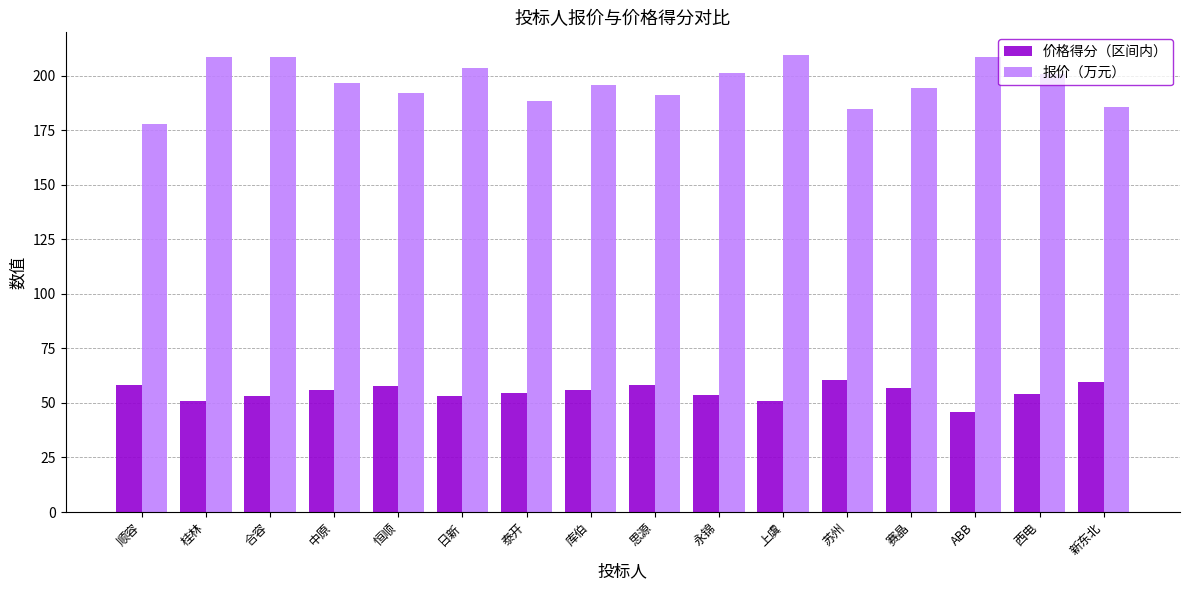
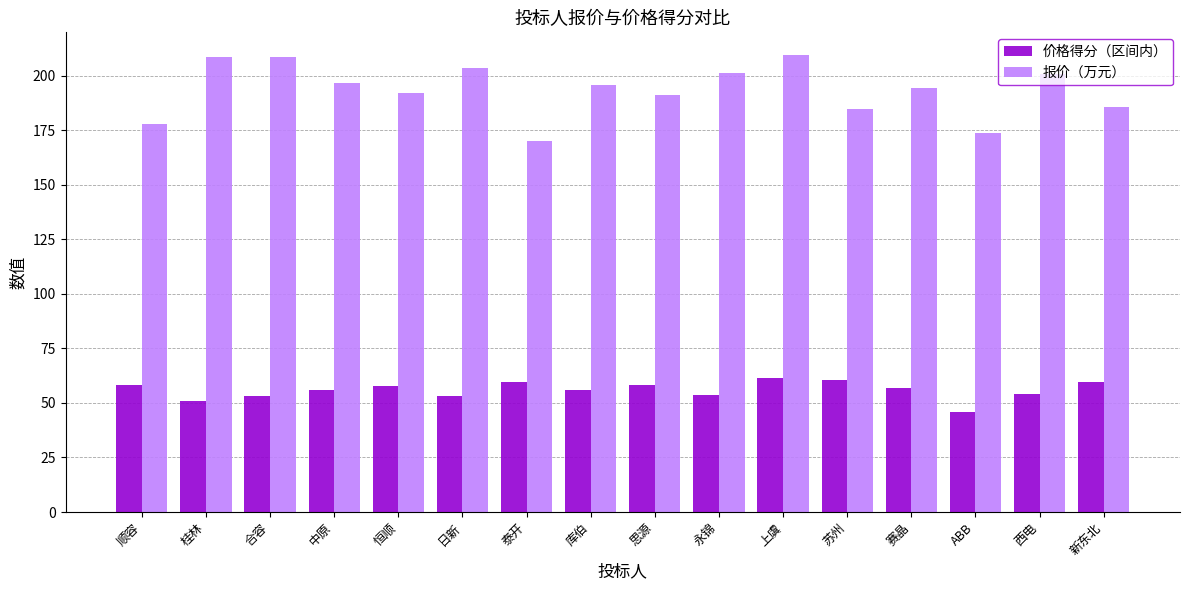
价格得分（区间内）, 泰开: 55 -> 59
报价（万元）, 泰开: 188 -> 170
价格得分（区间内）, 上虞: 51 -> 62
报价（万元）, ABB: 208 -> 174
